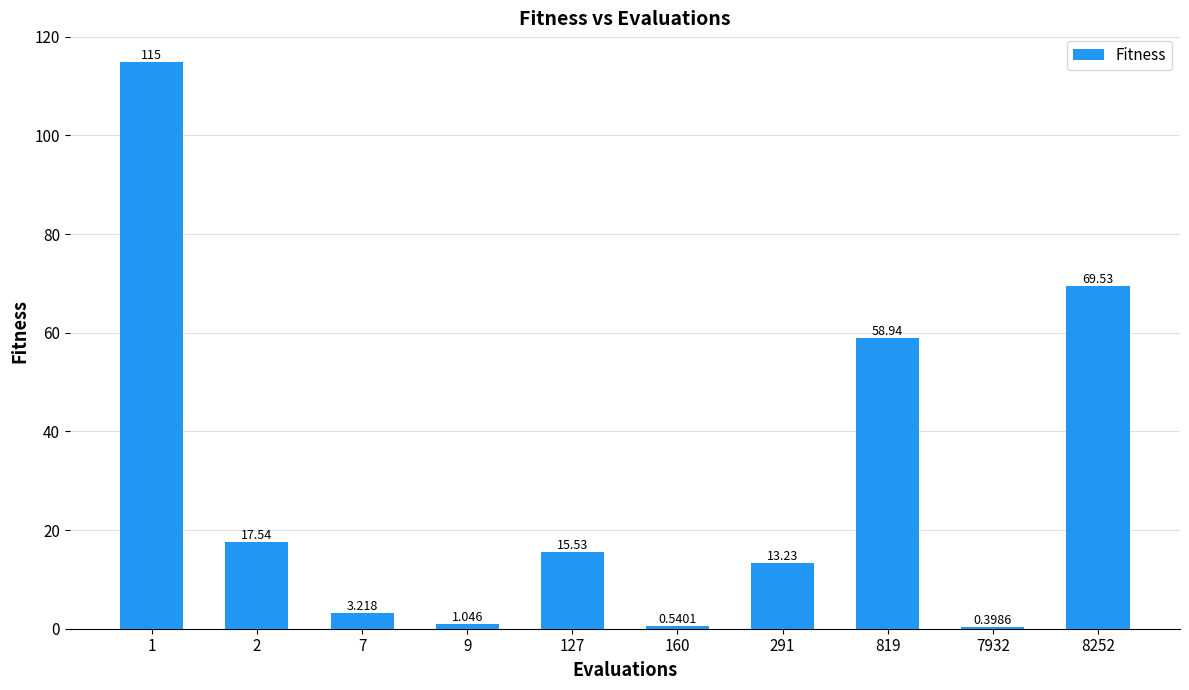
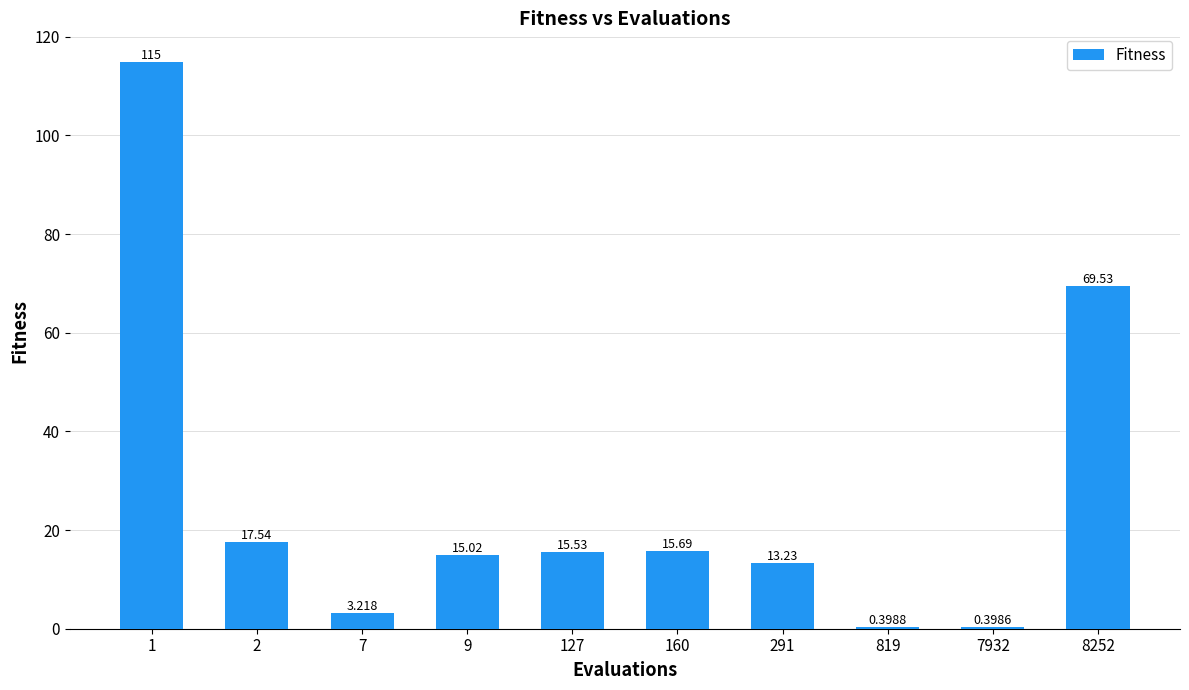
9: 1.046 -> 15.02
160: 0.5401 -> 15.69
819: 58.94 -> 0.3988
